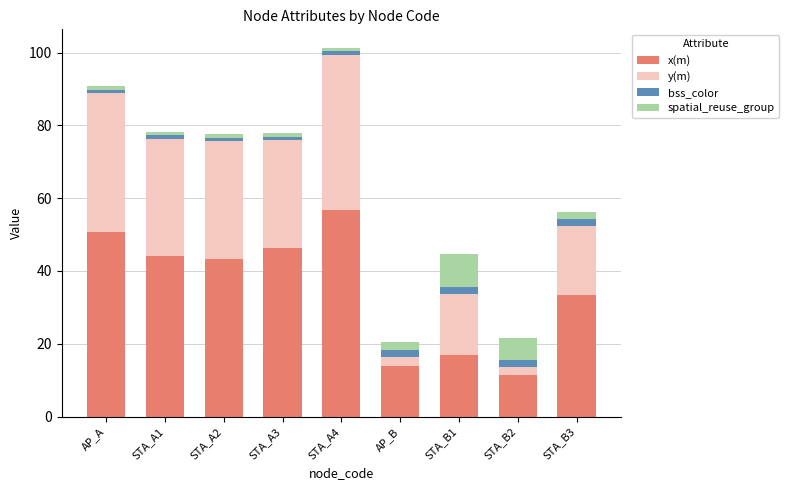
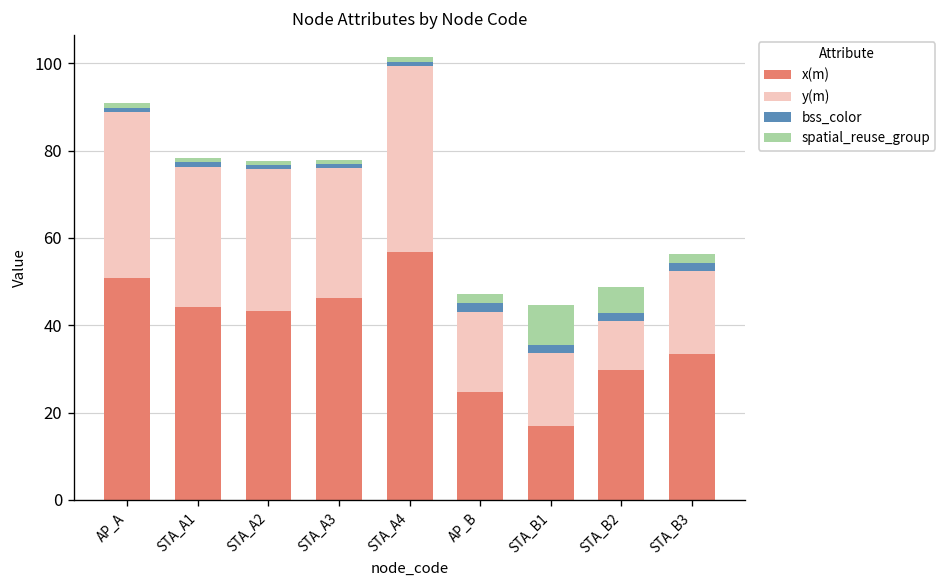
x(m), AP_B: 14 -> 25
y(m), AP_B: 3 -> 18
x(m), STA_B2: 11 -> 30
y(m), STA_B2: 2 -> 11
